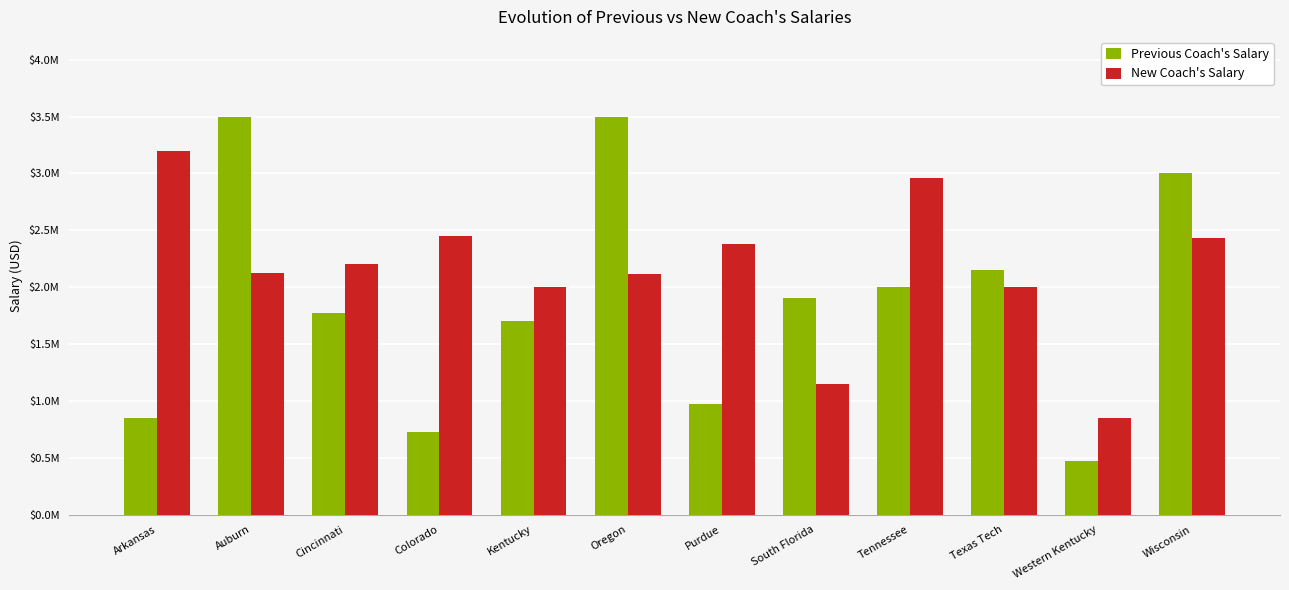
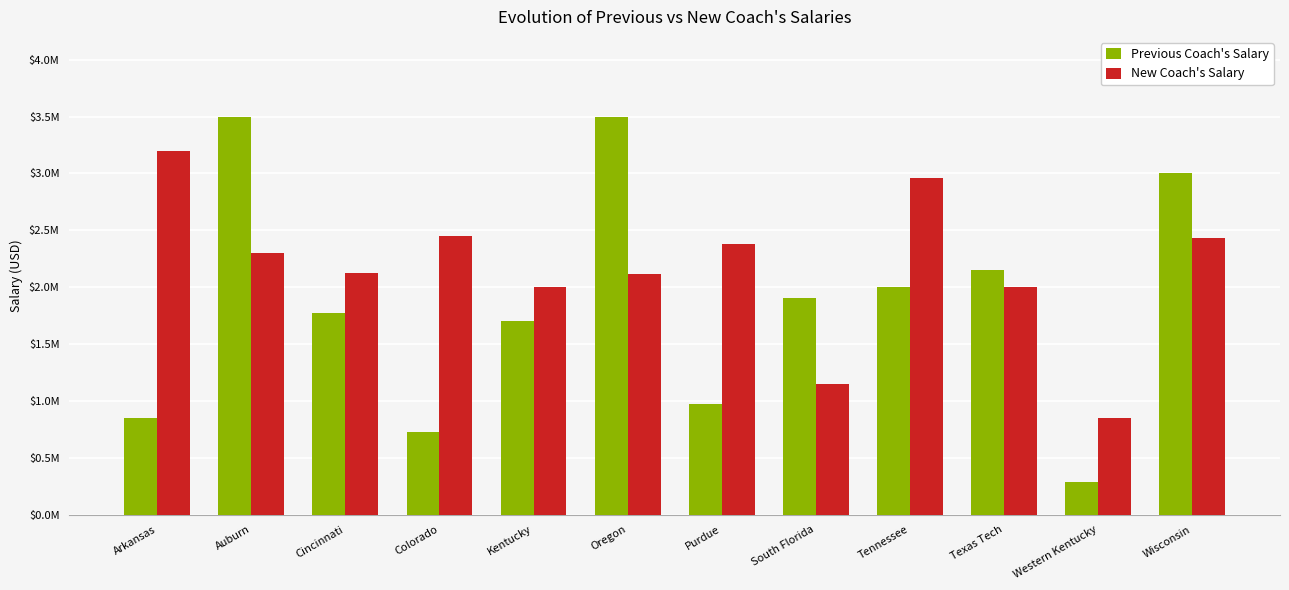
New Coach's Salary, Auburn: $2130000 -> $2300000
New Coach's Salary, Cincinnati: $2200000 -> $2130000
Previous Coach's Salary, Western Kentucky: $480000 -> $290000
